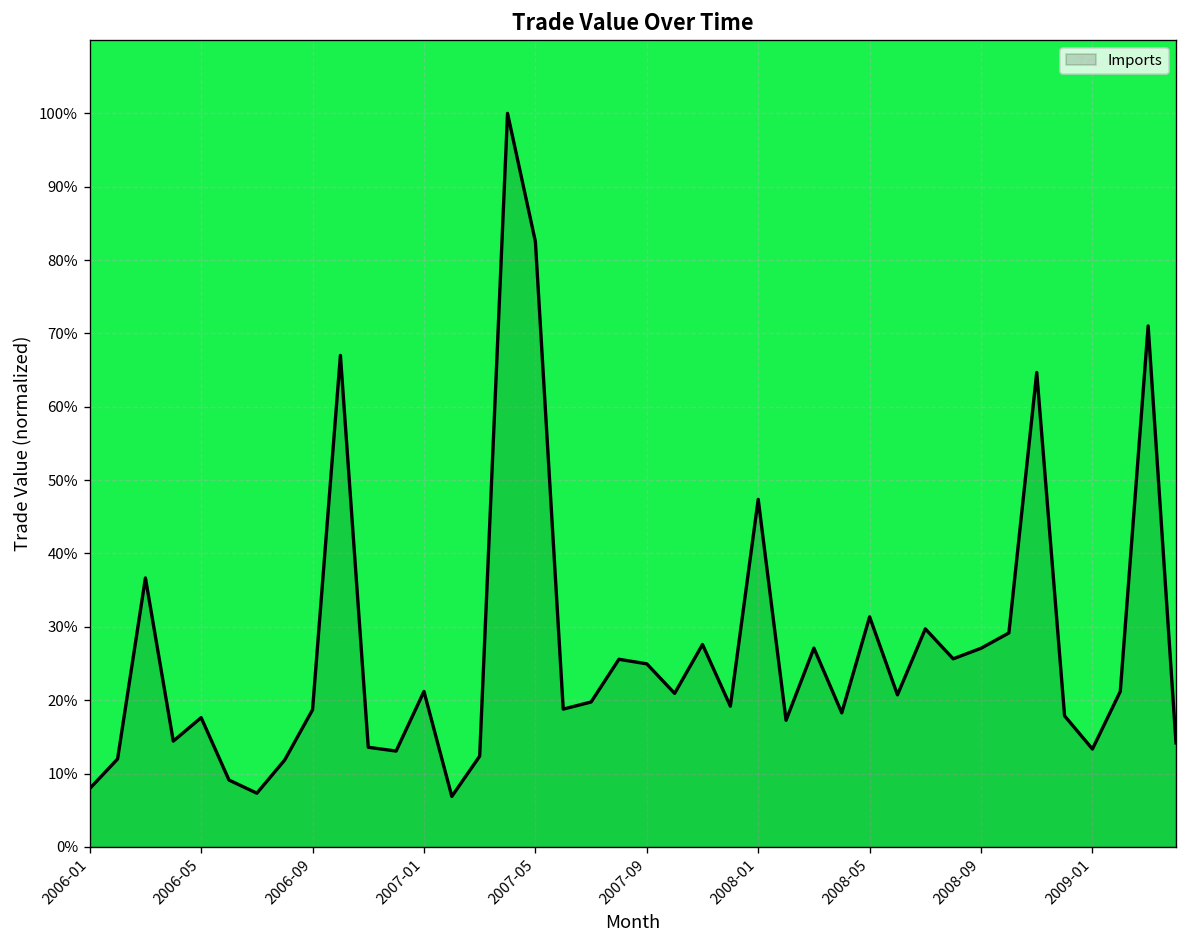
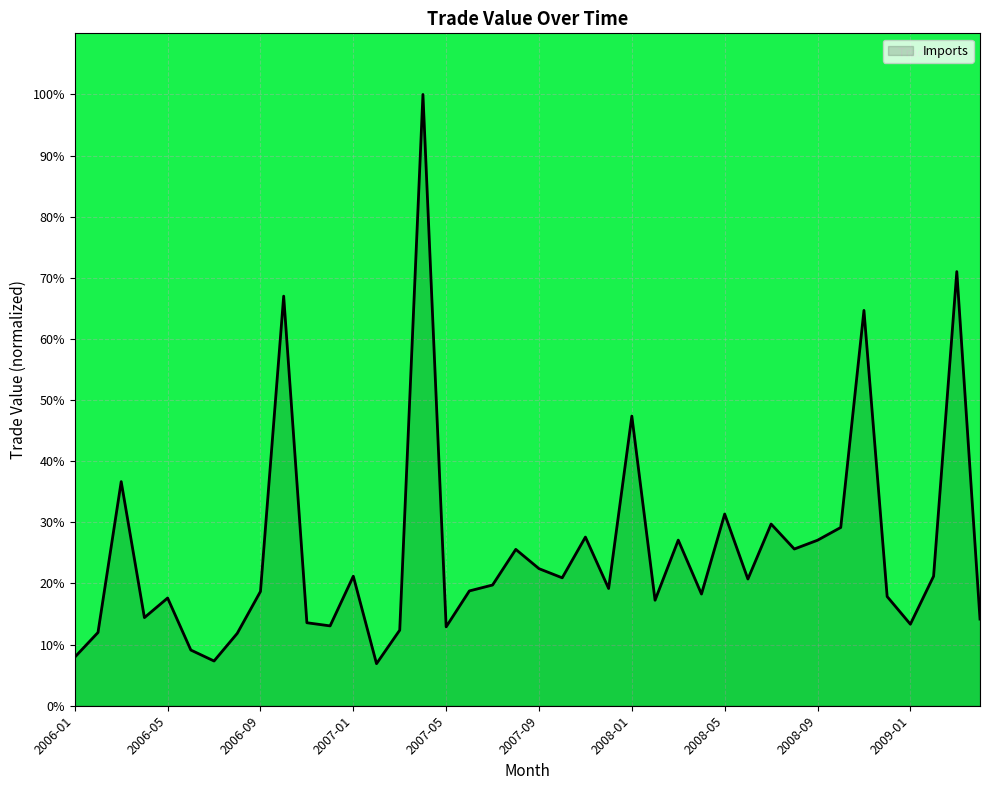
2007-05: 83% -> 13%
2007-09: 25% -> 22%
